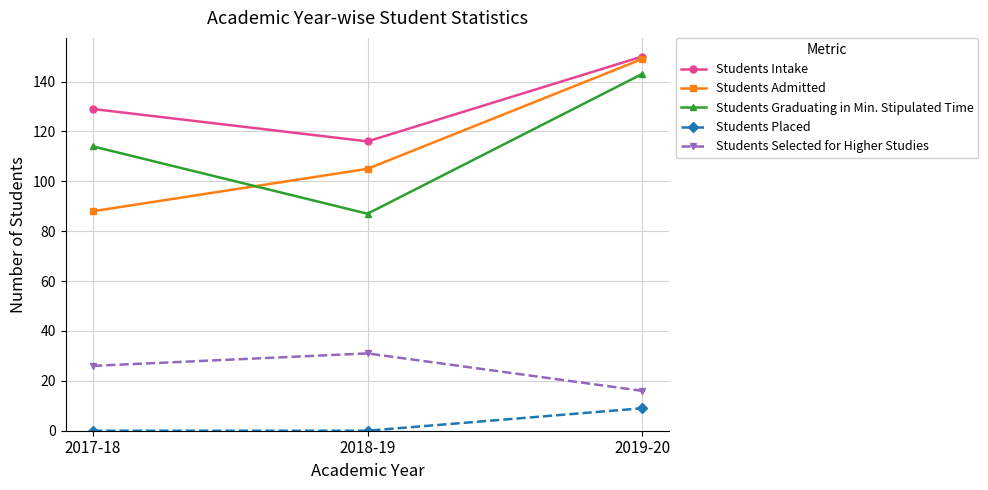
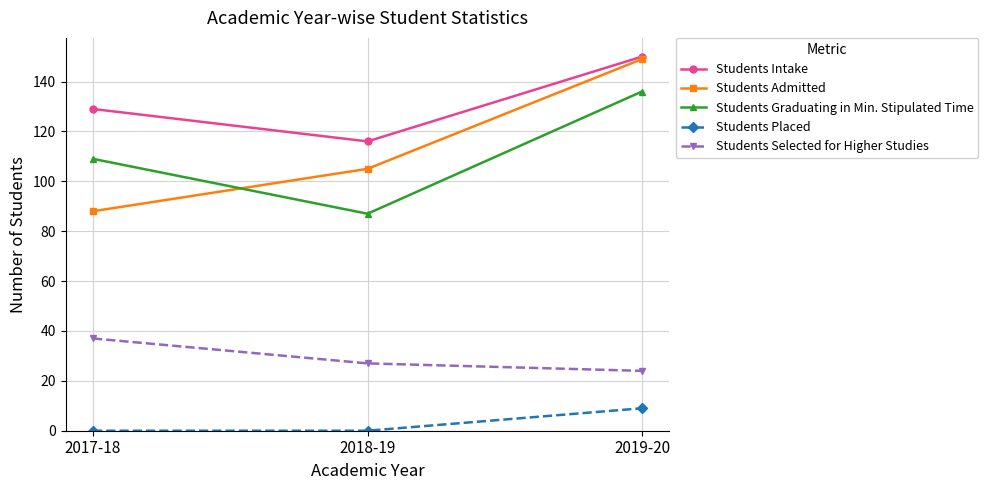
Students Graduating in Min. Stipulated Time, 2017-18: 114 -> 109
Students Selected for Higher Studies, 2017-18: 26 -> 37
Students Selected for Higher Studies, 2018-19: 31 -> 27
Students Graduating in Min. Stipulated Time, 2019-20: 143 -> 136
Students Selected for Higher Studies, 2019-20: 16 -> 24
